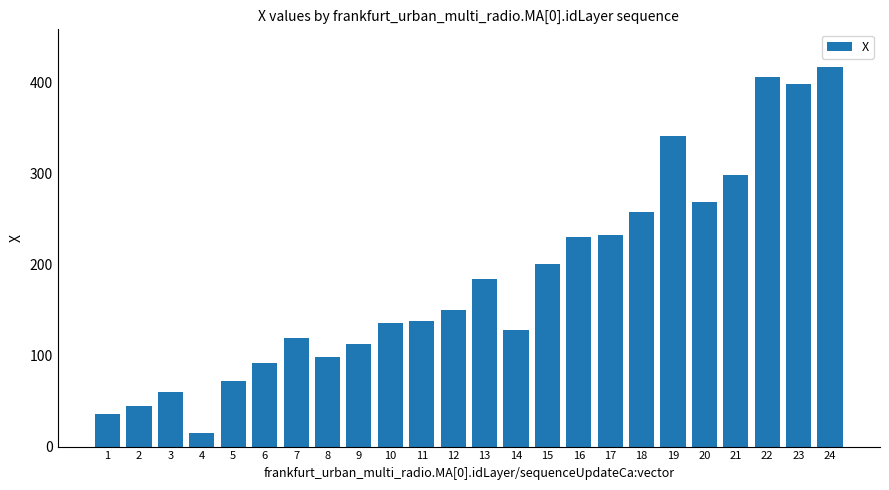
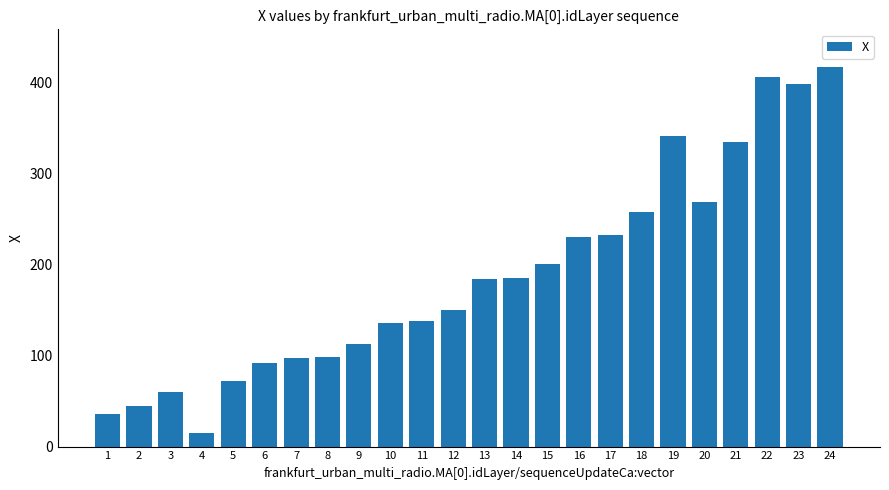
7: 120 -> 100
14: 130 -> 190
21: 300 -> 330
